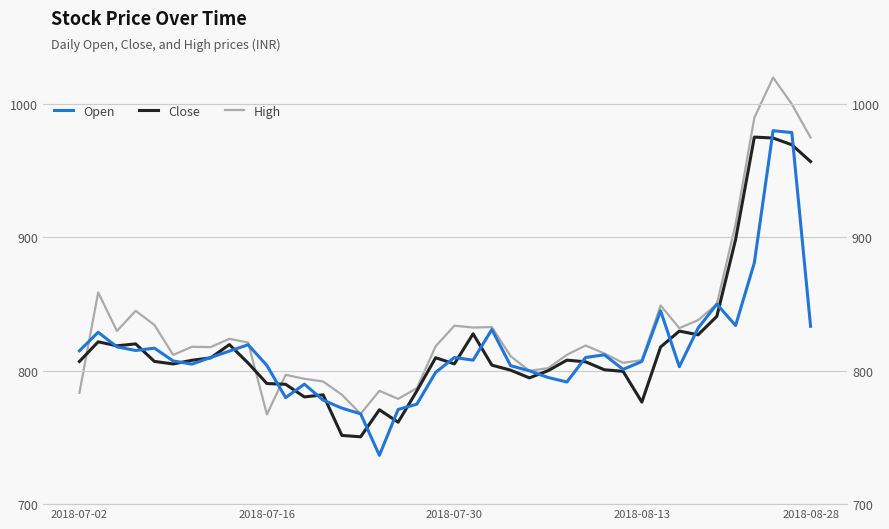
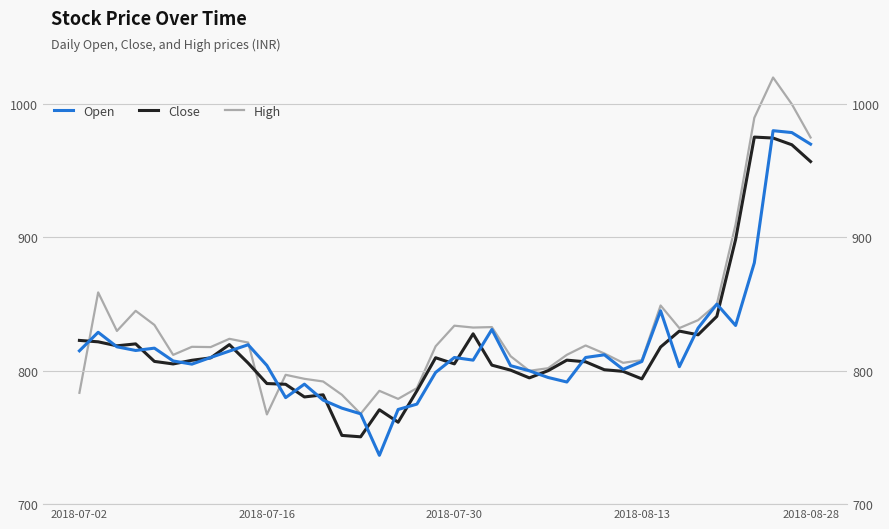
Close, 2018-07-02: 807 -> 823
Close, 2018-08-13: 777 -> 794
Open, 2018-08-28: 833 -> 970
